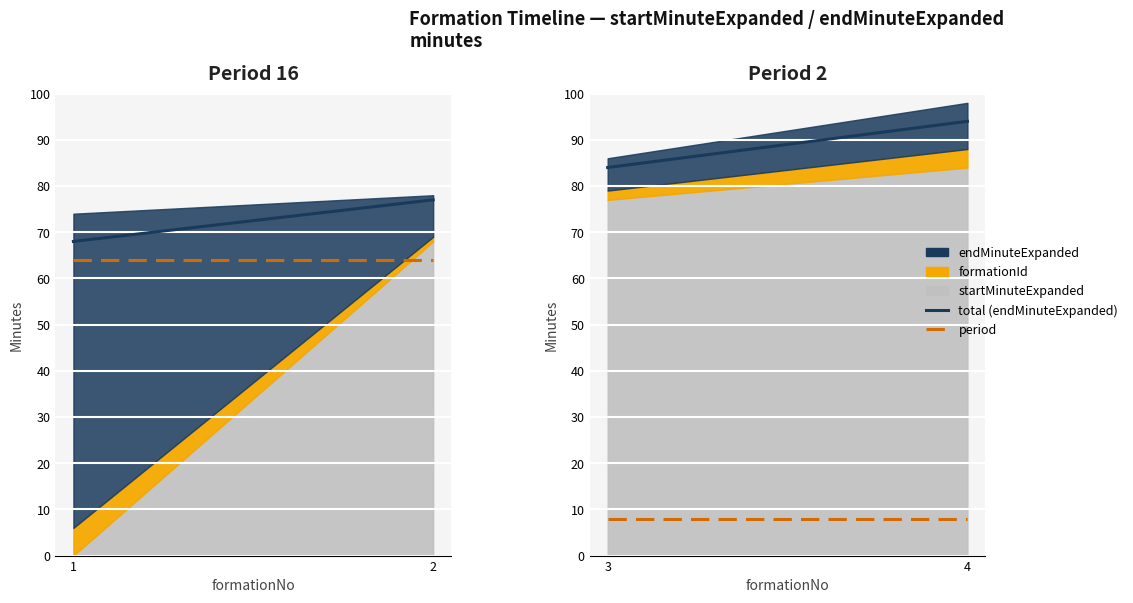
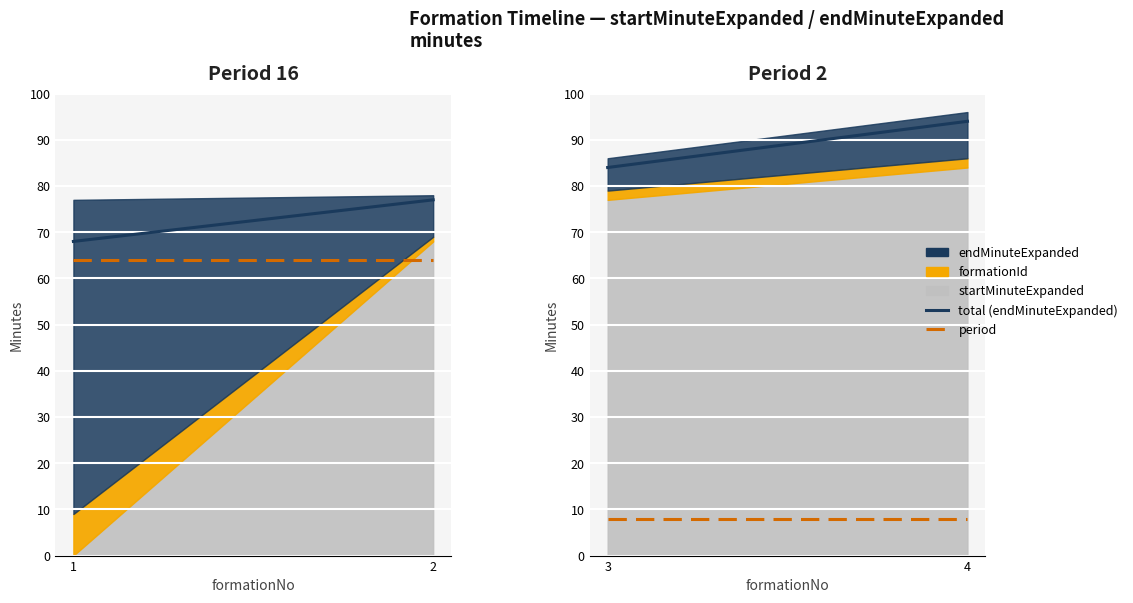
Period 16, formationId, 1: 6 -> 9
Period 2, formationId, 4: 4 -> 2
